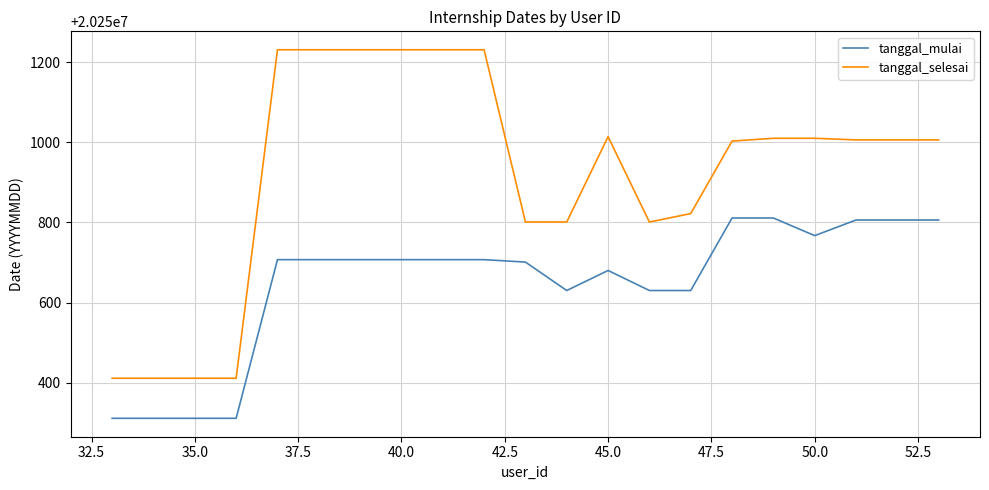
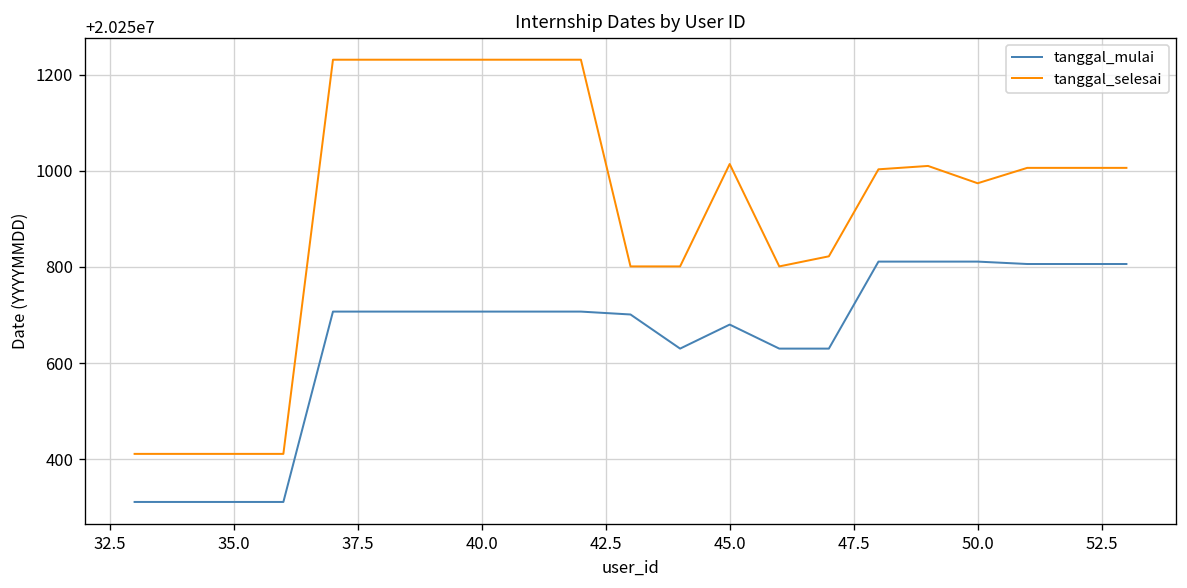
tanggal_mulai, 50.0: 20250770 -> 20250810
tanggal_selesai, 50.0: 20251010 -> 20250970
